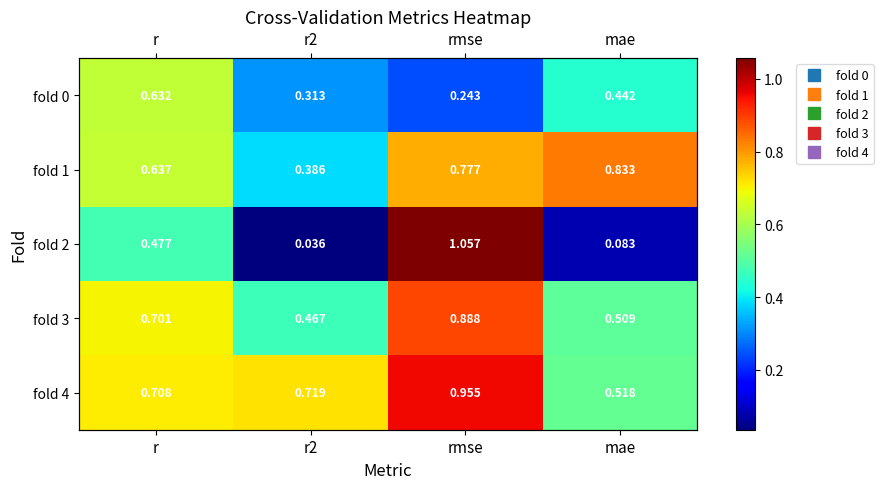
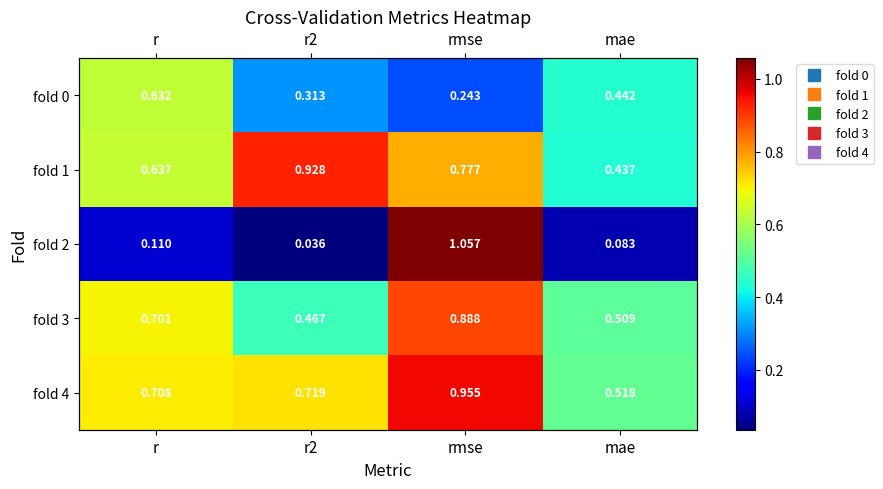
fold 1, r2: 0.386 -> 0.928
fold 1, mae: 0.833 -> 0.437
fold 2, r: 0.477 -> 0.110
